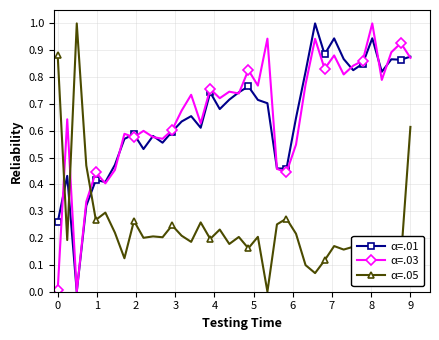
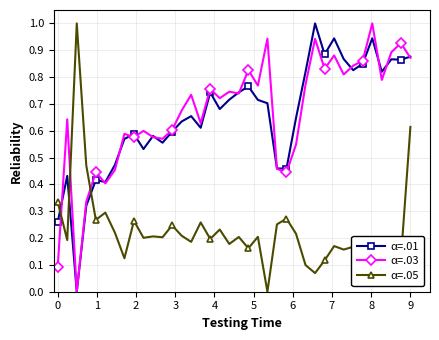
α=.03, 0: 0.01 -> 0.09
α=.05, 0: 0.88 -> 0.34
